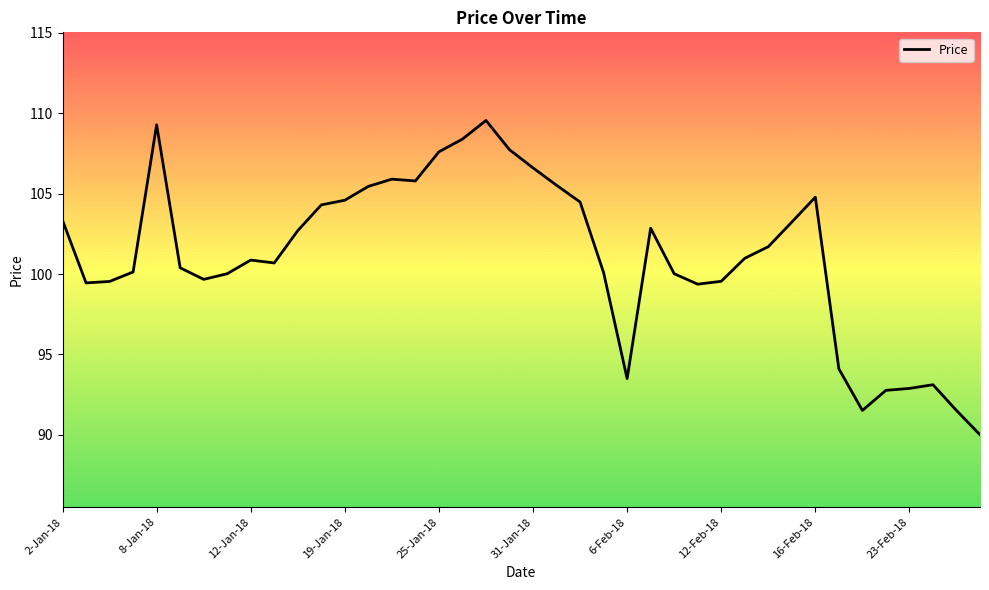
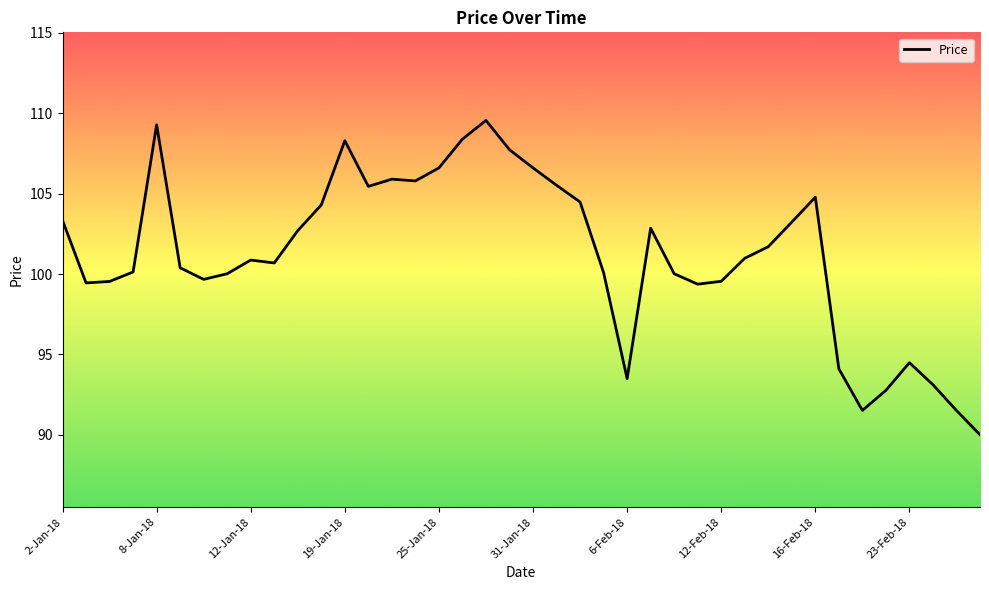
19-Jan-18: 104.6 -> 108.3
25-Jan-18: 107.6 -> 106.6
23-Feb-18: 92.9 -> 94.5
